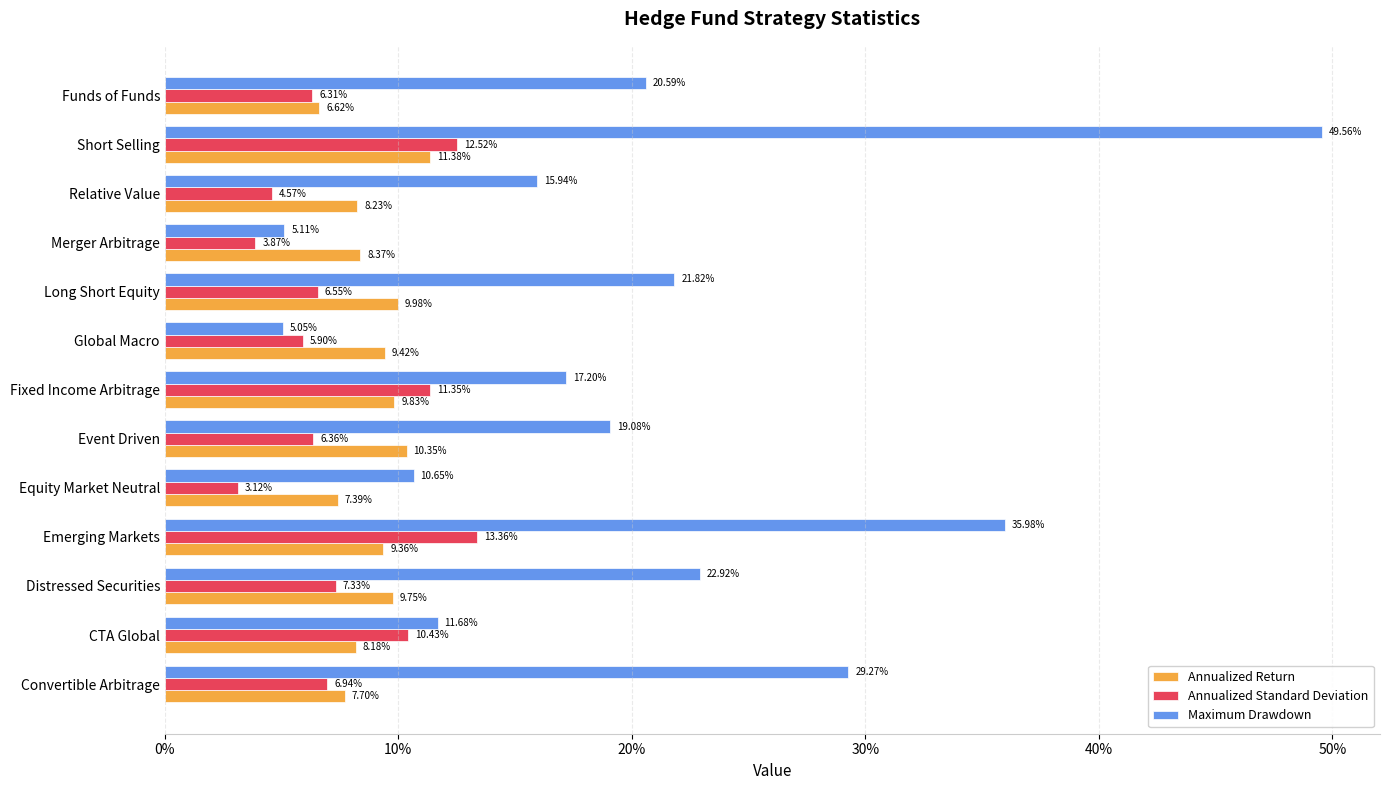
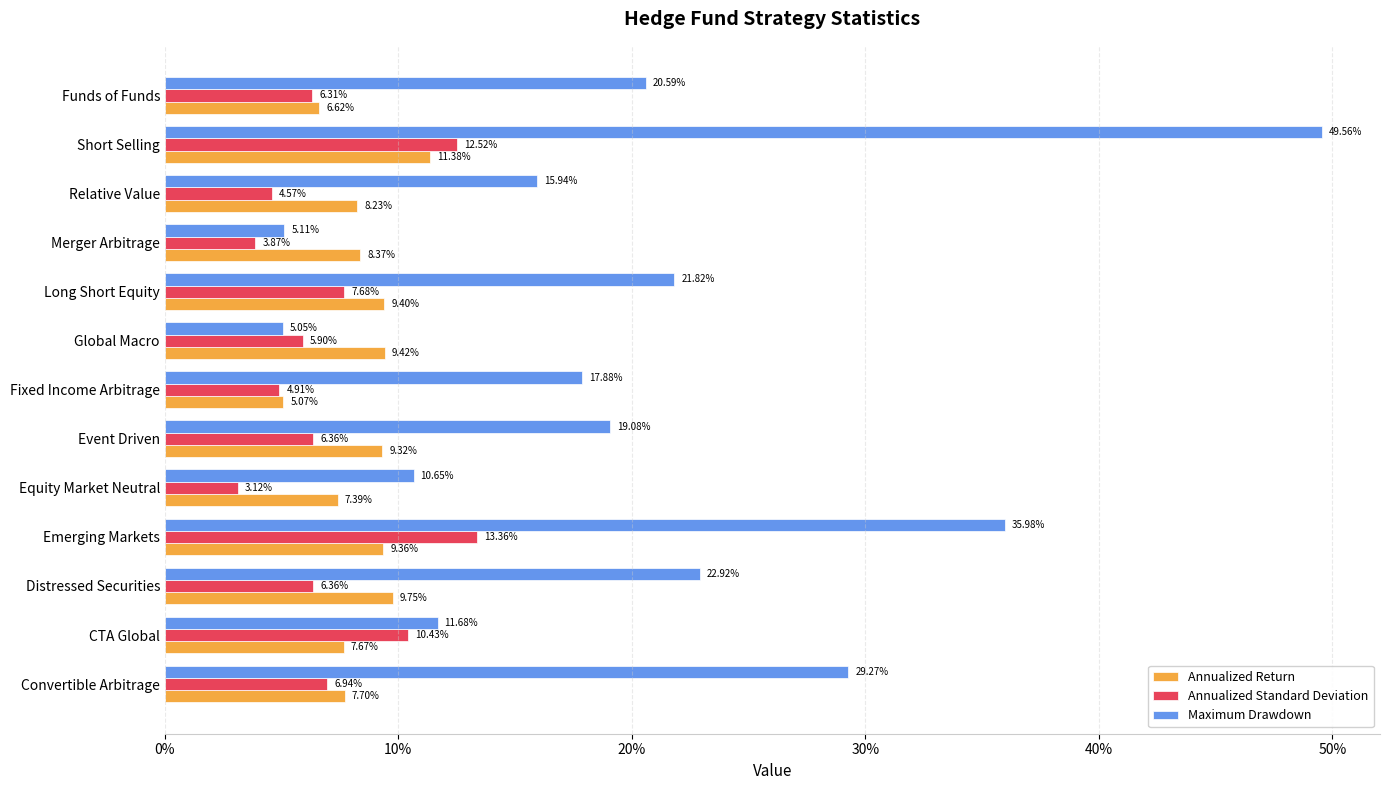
Annualized Standard Deviation, Long Short Equity: 6.55% -> 7.68%
Annualized Return, Long Short Equity: 9.98% -> 9.40%
Maximum Drawdown, Fixed Income Arbitrage: 17.20% -> 17.88%
Annualized Standard Deviation, Fixed Income Arbitrage: 11.35% -> 4.91%
Annualized Return, Fixed Income Arbitrage: 9.83% -> 5.07%
Annualized Return, Event Driven: 10.35% -> 9.32%
Annualized Standard Deviation, Distressed Securities: 7.33% -> 6.36%
Annualized Return, CTA Global: 8.18% -> 7.67%
